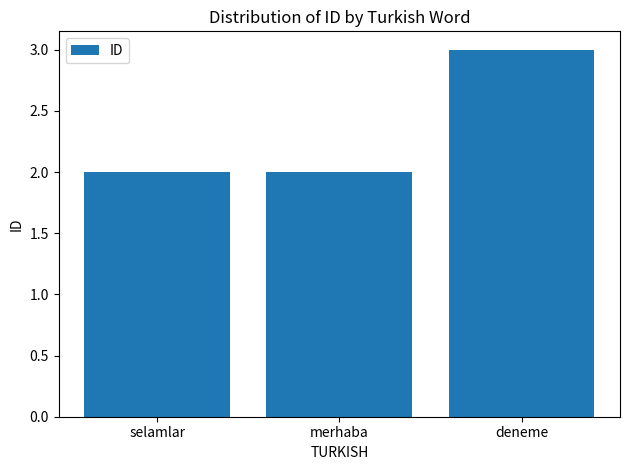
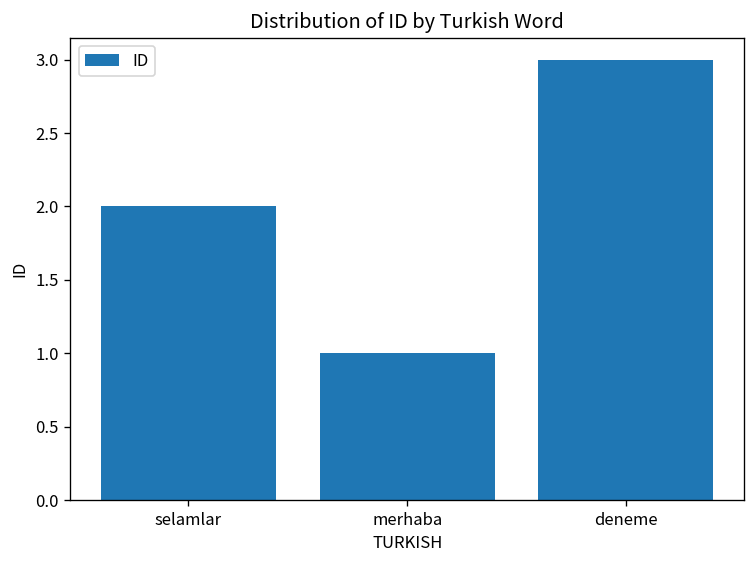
merhaba: 2 -> 1
